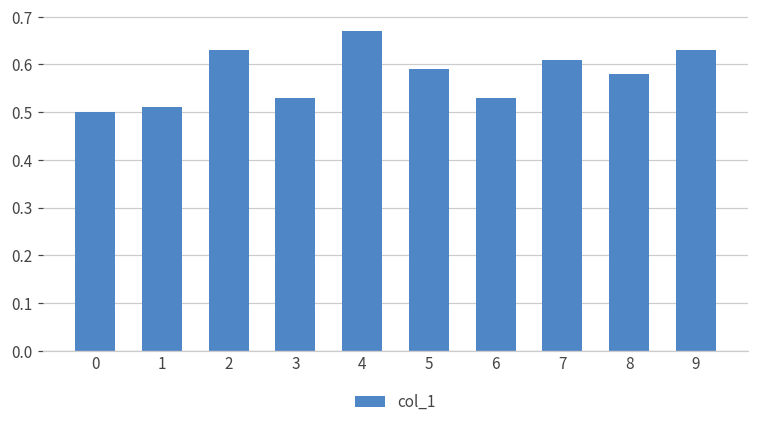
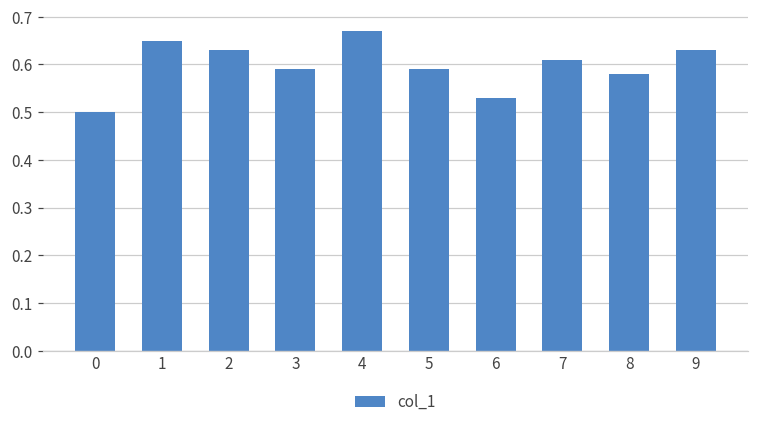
1: 0.51 -> 0.65
3: 0.53 -> 0.59
